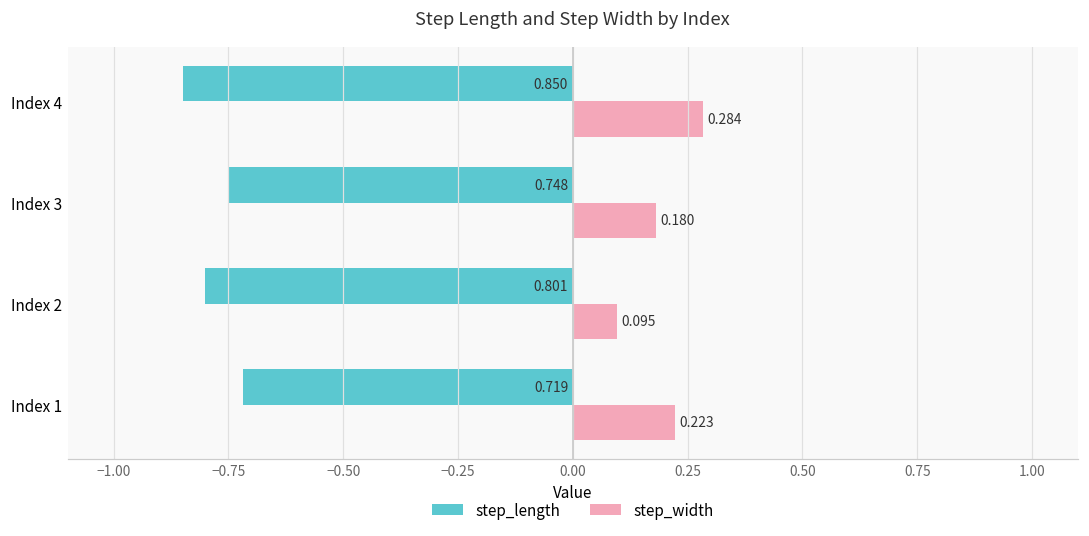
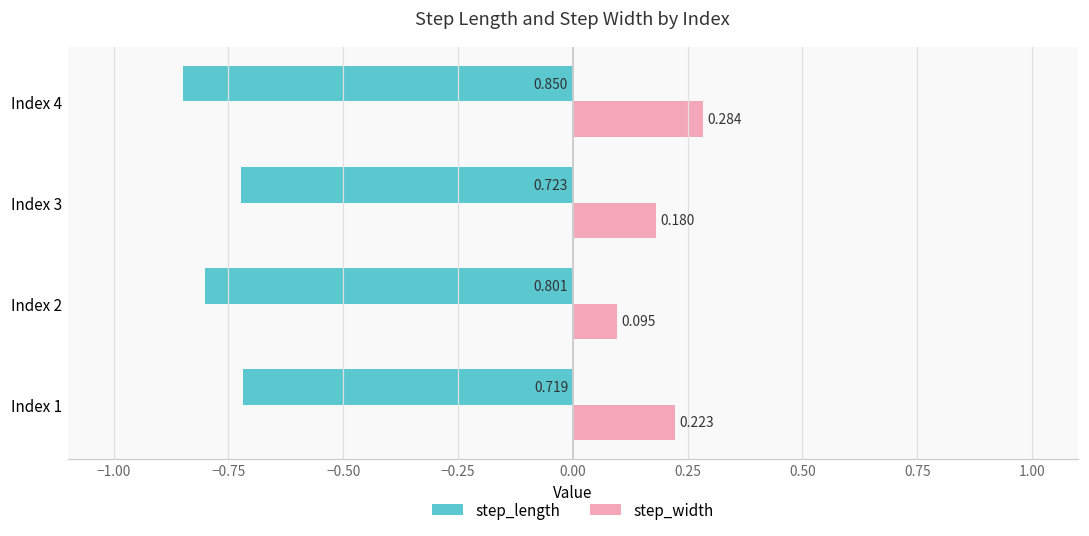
step_length, Index 3: 0.748 -> 0.723
